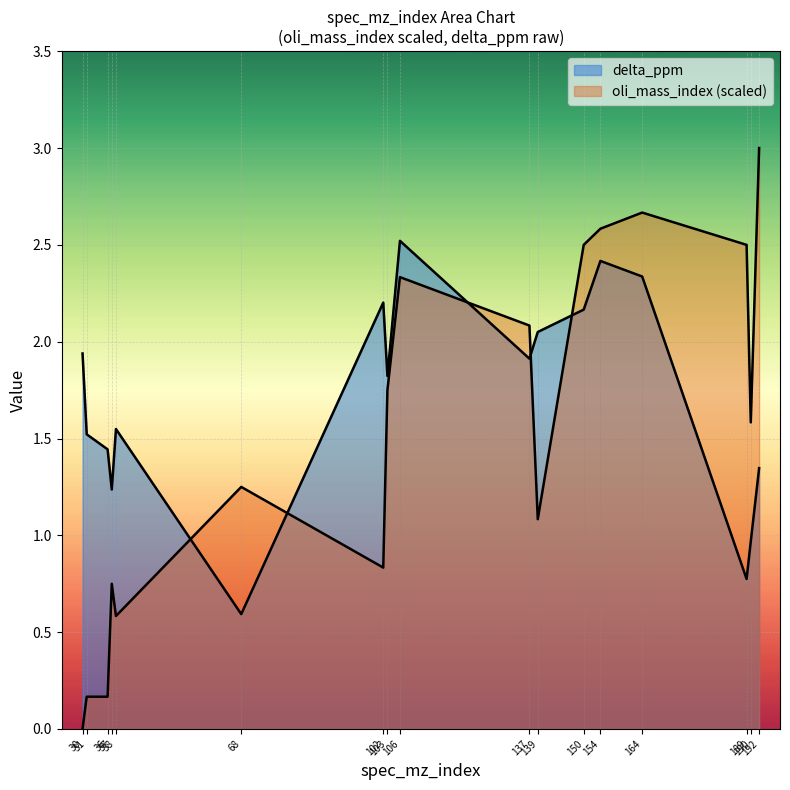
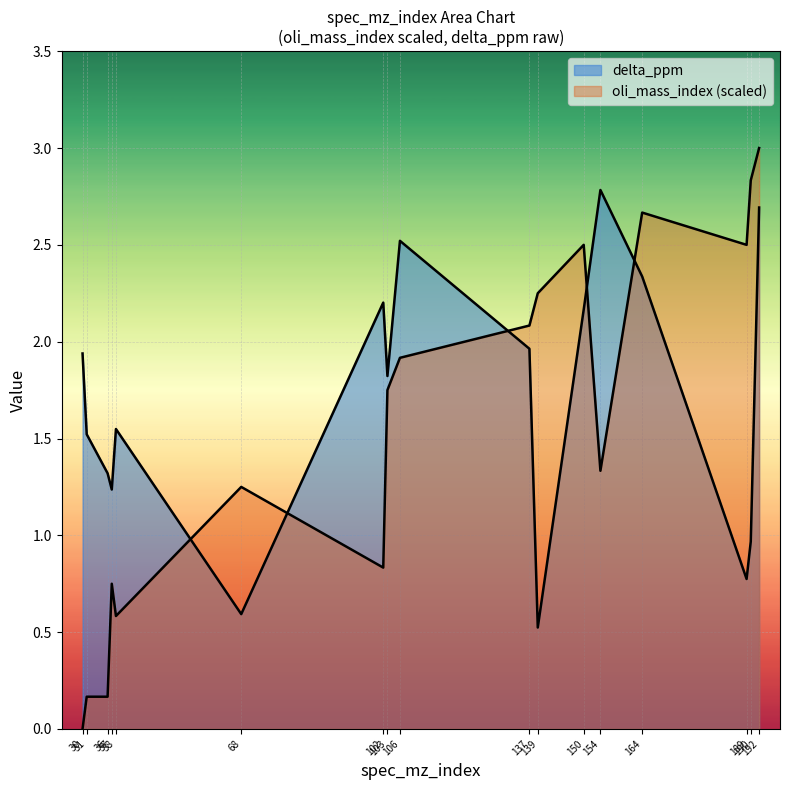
delta_ppm, 36: 1.44 -> 1.32
oli_mass_index (scaled), 106: 2.33 -> 1.92
delta_ppm, 137: 1.91 -> 1.96
delta_ppm, 139: 2.05 -> 0.52
oli_mass_index (scaled), 139: 1.08 -> 2.25
delta_ppm, 154: 2.42 -> 2.78
oli_mass_index (scaled), 154: 2.58 -> 1.33
oli_mass_index (scaled), 190: 1.58 -> 2.83
delta_ppm, 192: 1.35 -> 2.69
